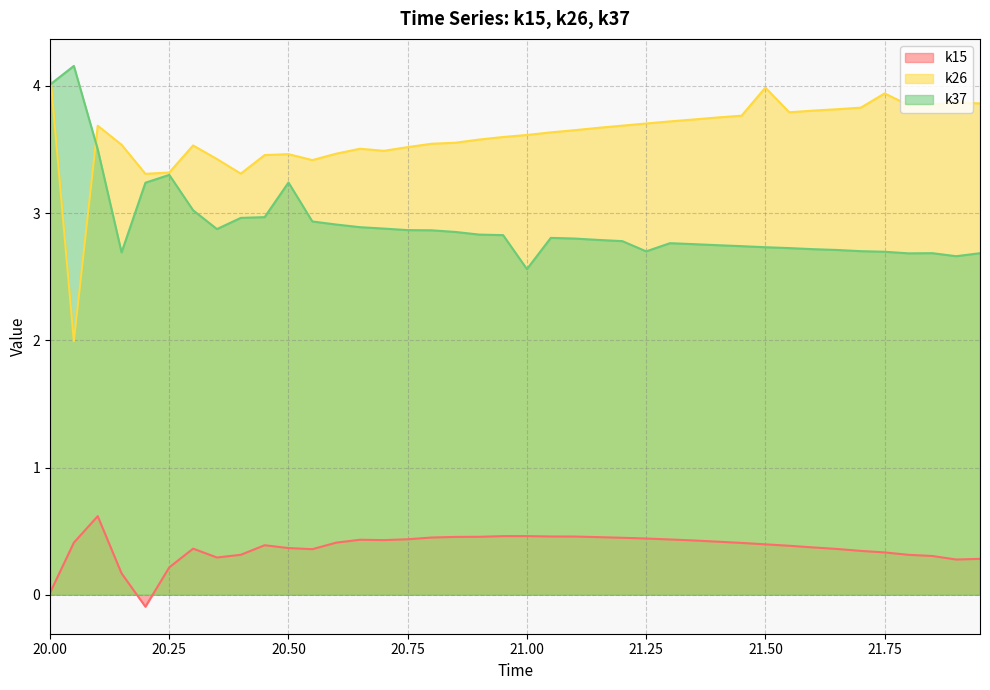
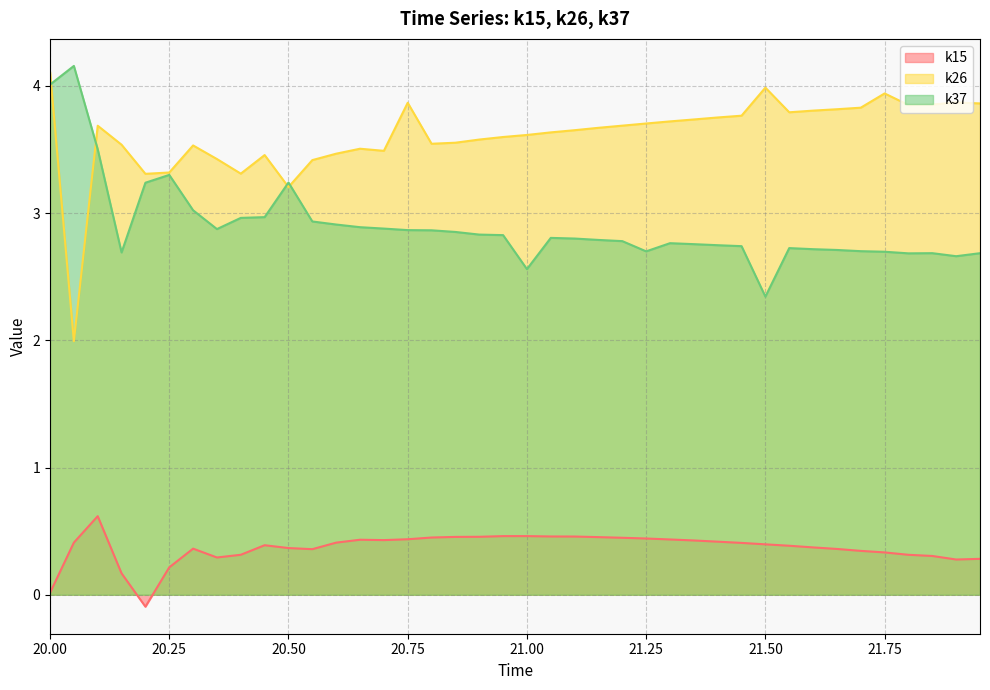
k26, 20.50: 3.46 -> 3.20
k26, 20.75: 3.52 -> 3.87
k37, 21.50: 2.73 -> 2.34
